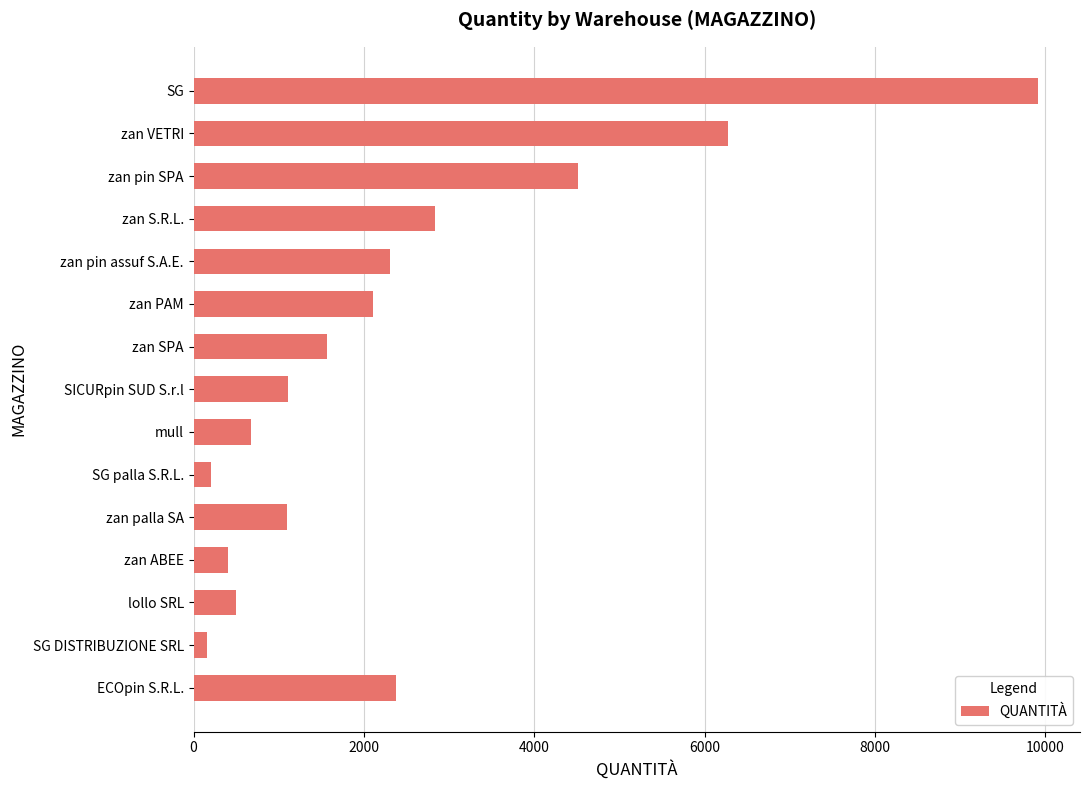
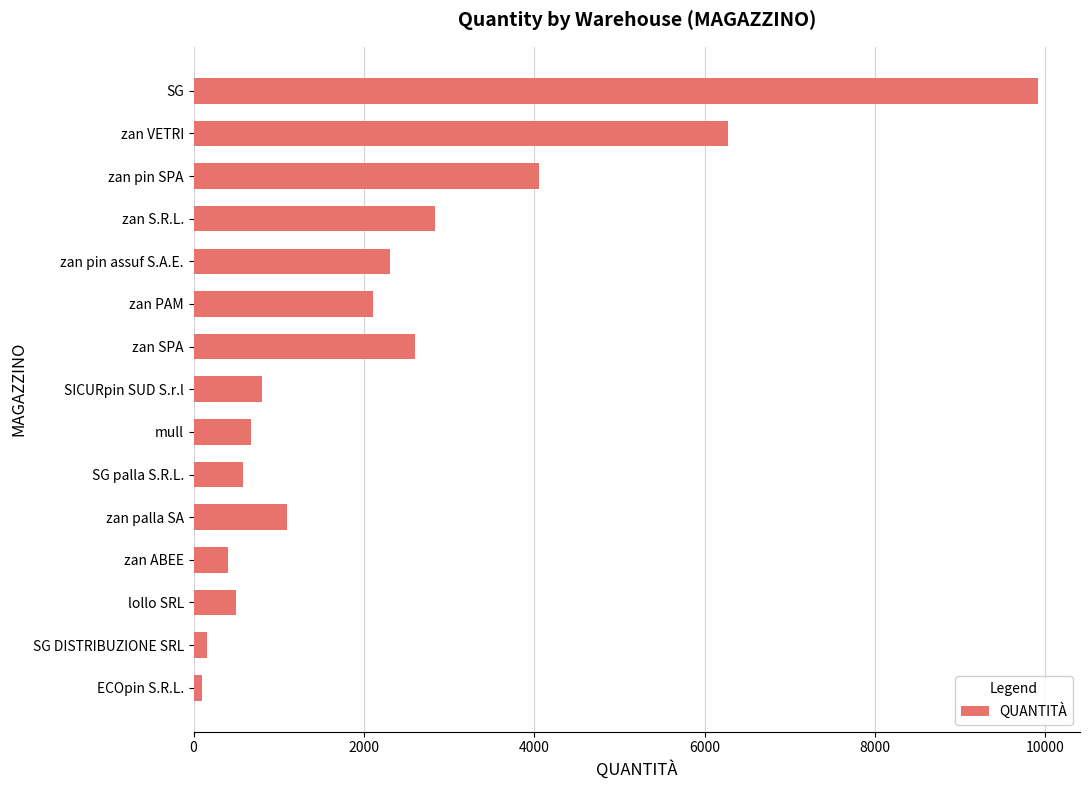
zan pin SPA: 4500 -> 4100
zan SPA: 1600 -> 2600
SICURpin SUD S.r.l: 1100 -> 800
SG palla S.R.L.: 200 -> 600
ECOpin S.R.L.: 2400 -> 100
